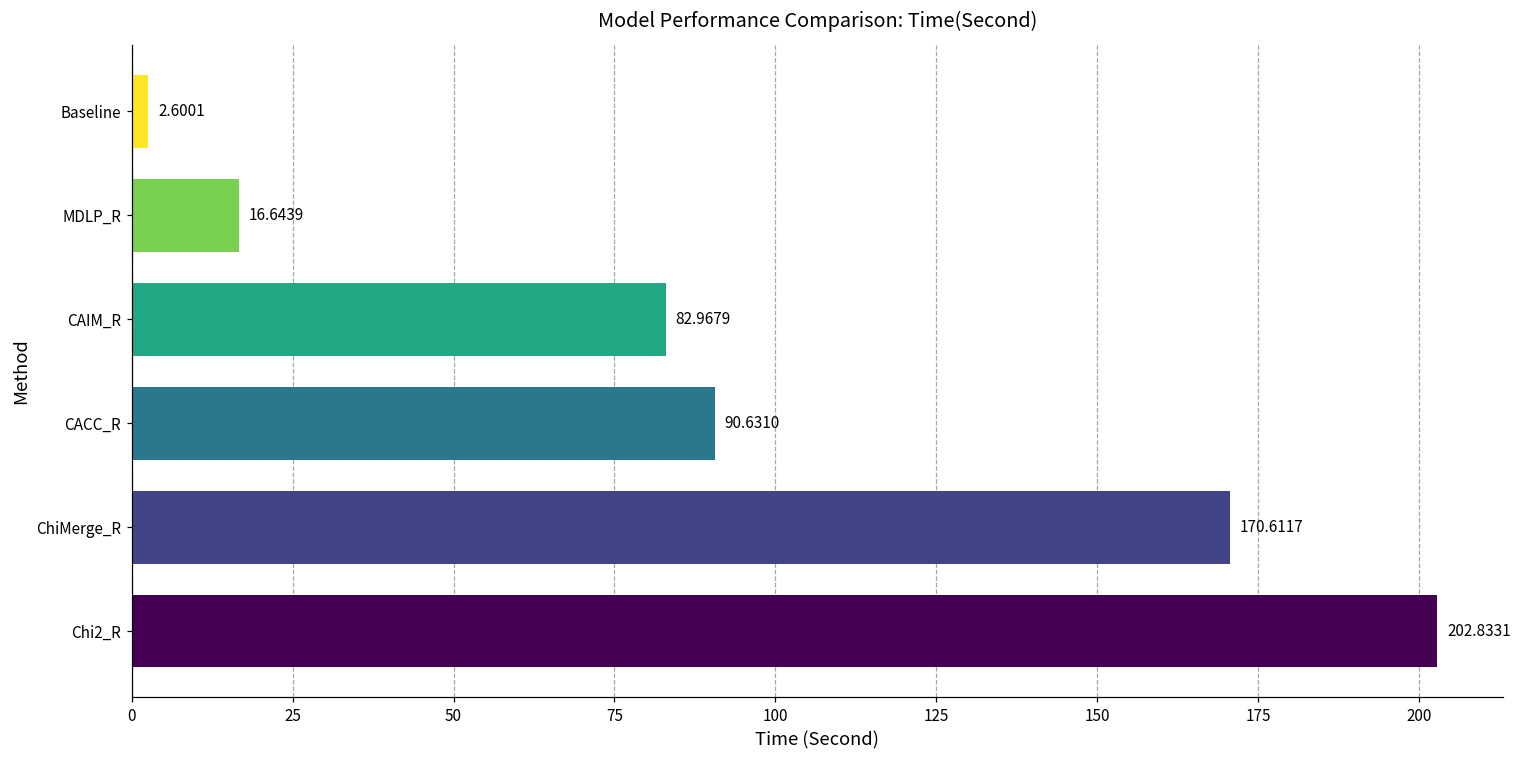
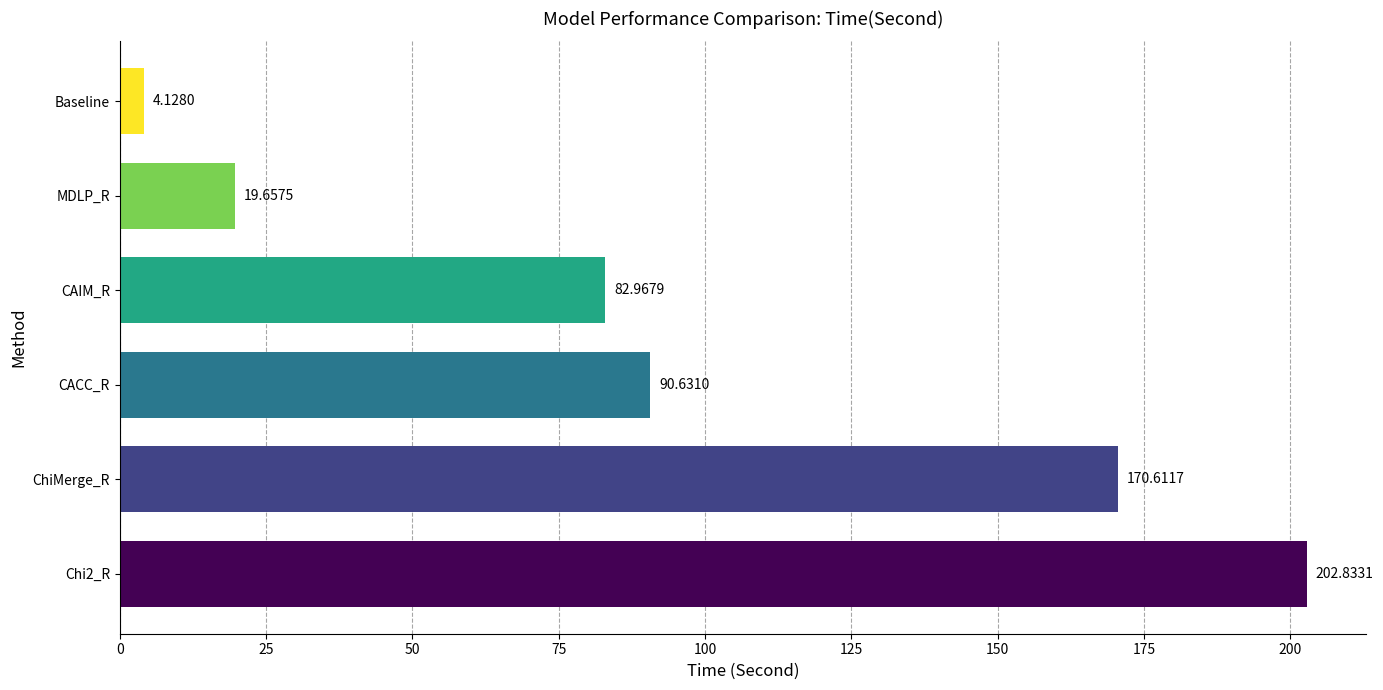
Baseline: 2.6001 -> 4.1280
MDLP_R: 16.6439 -> 19.6575
